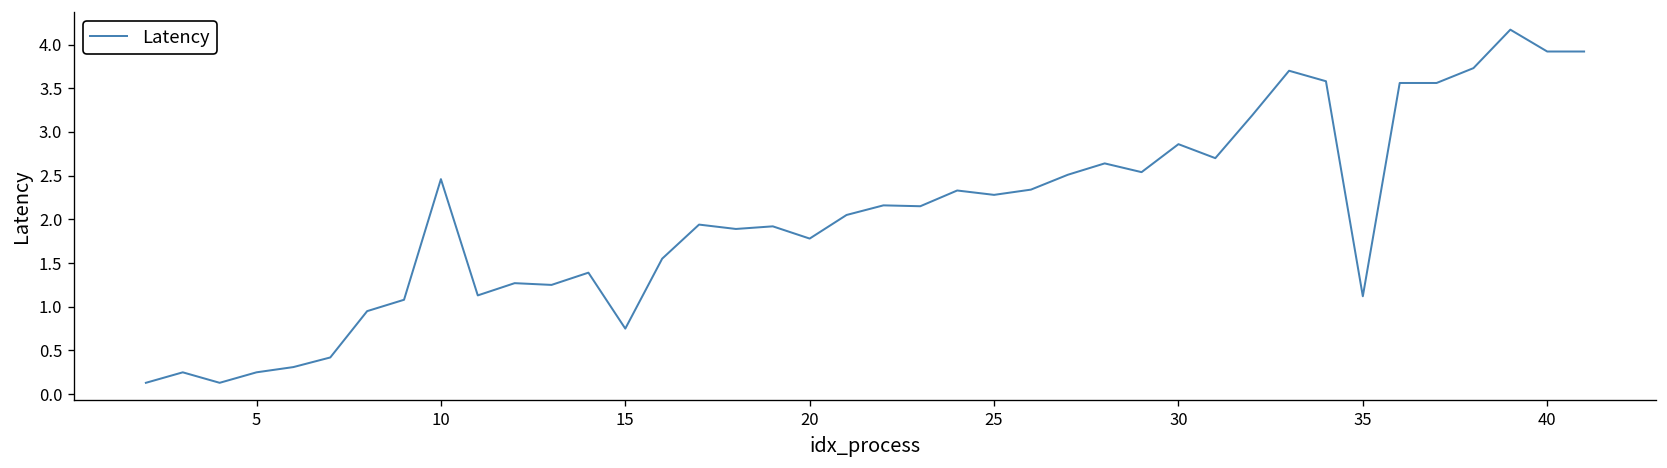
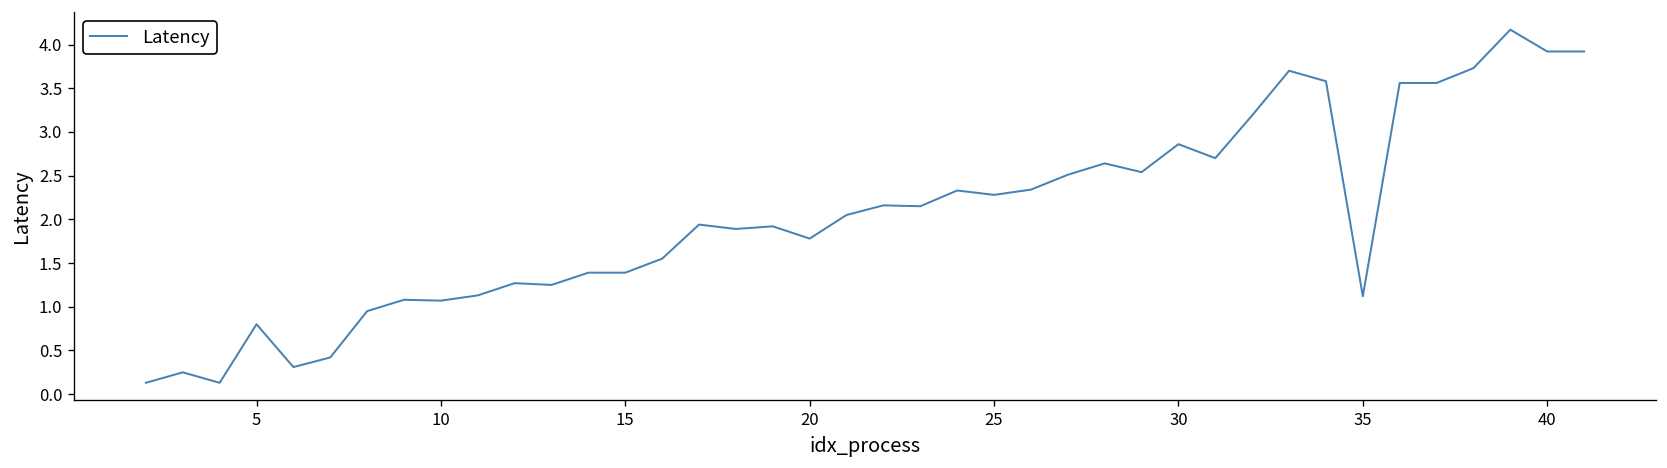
5: 0.3 -> 0.8
10: 2.5 -> 1.1
15: 0.8 -> 1.4
